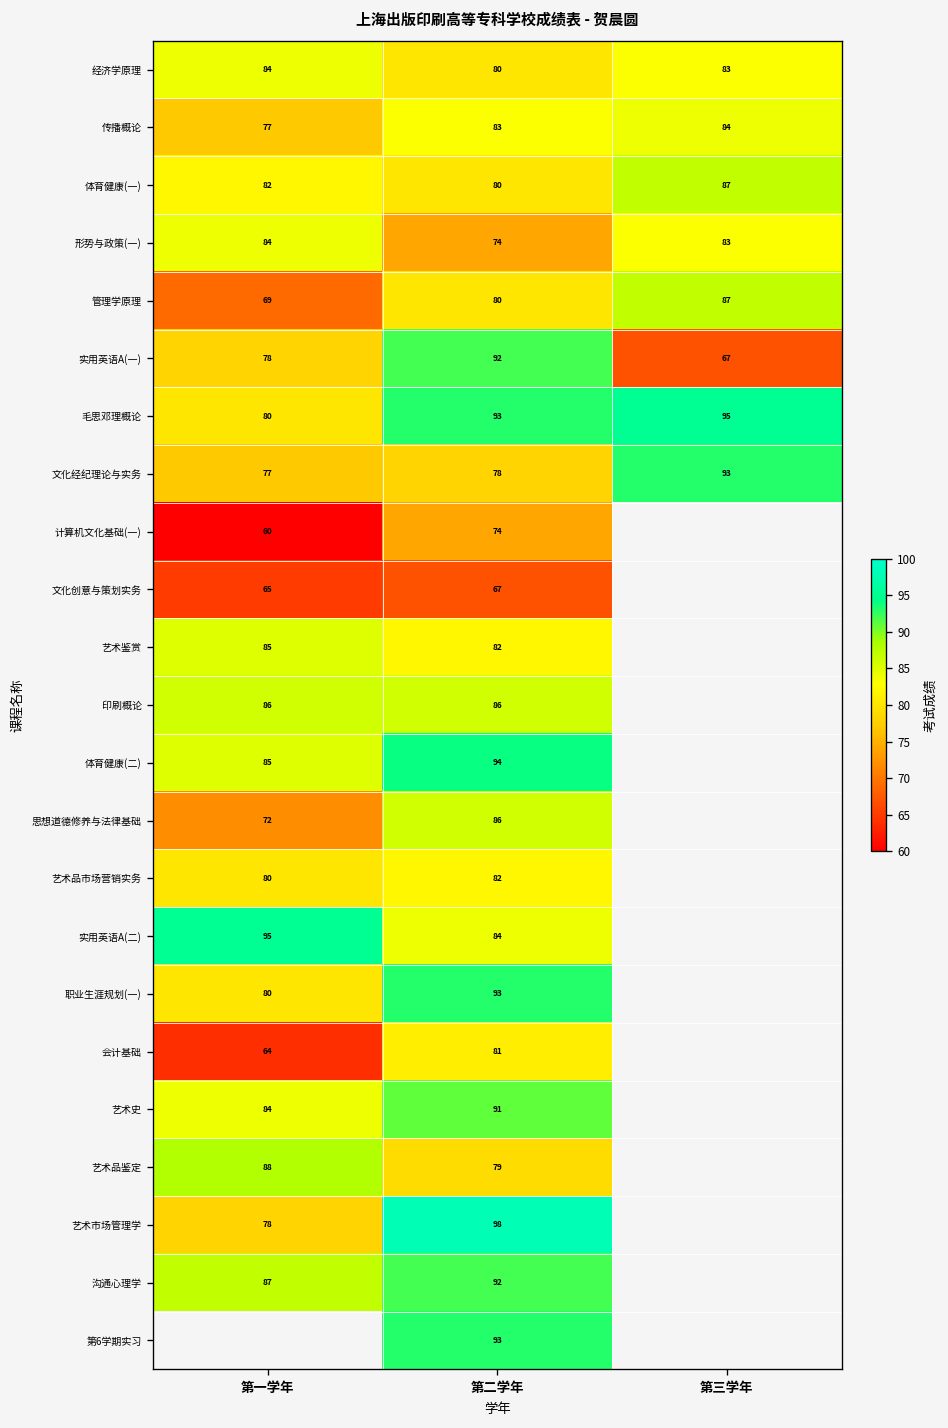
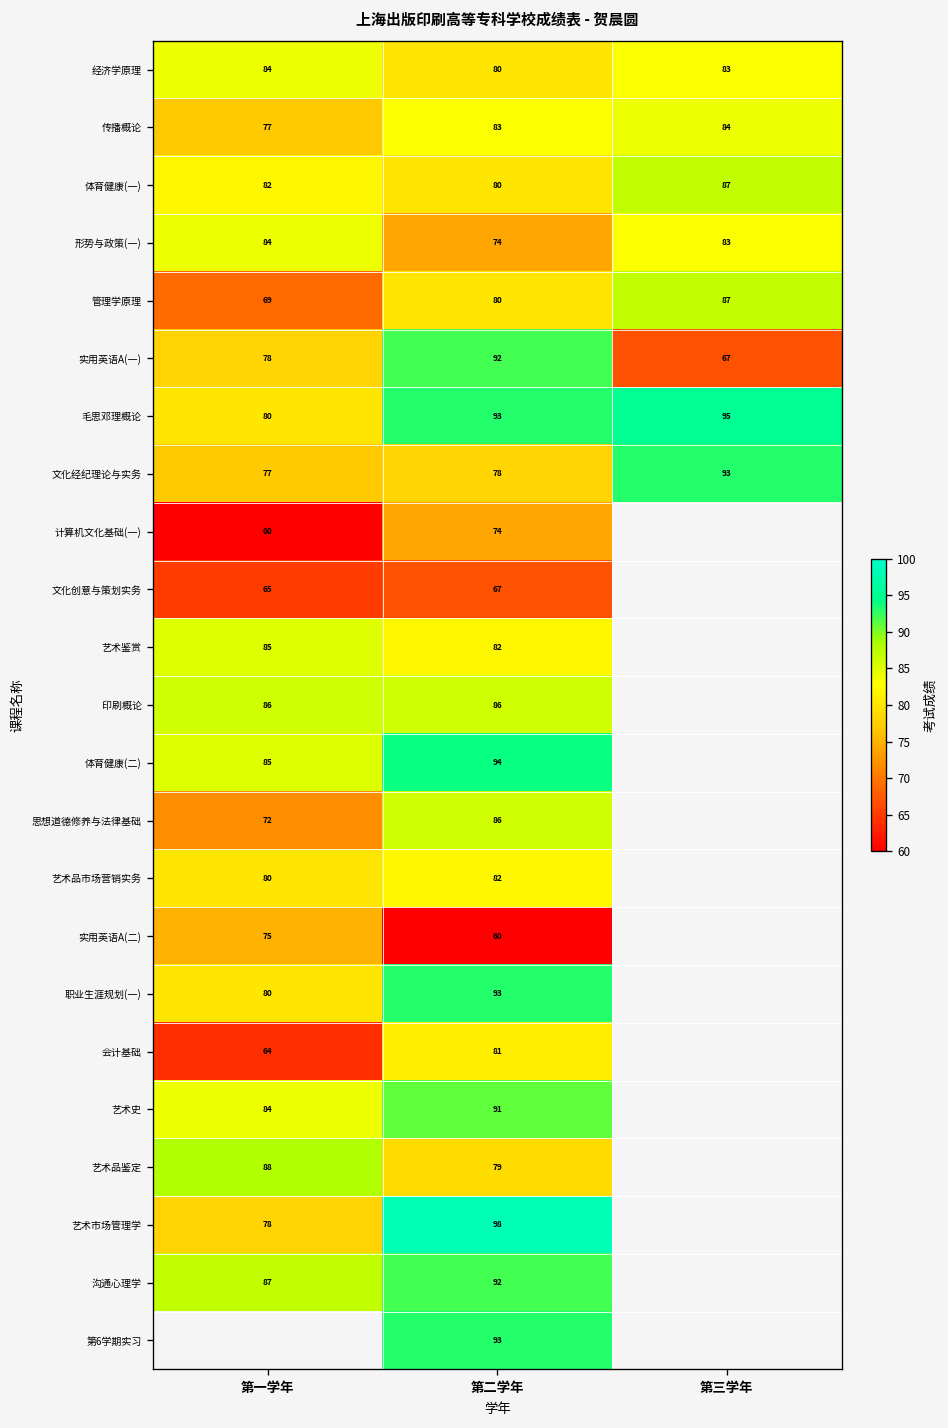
实用英语A(二), 第一学年: 95 -> 75
实用英语A(二), 第二学年: 84 -> 60
